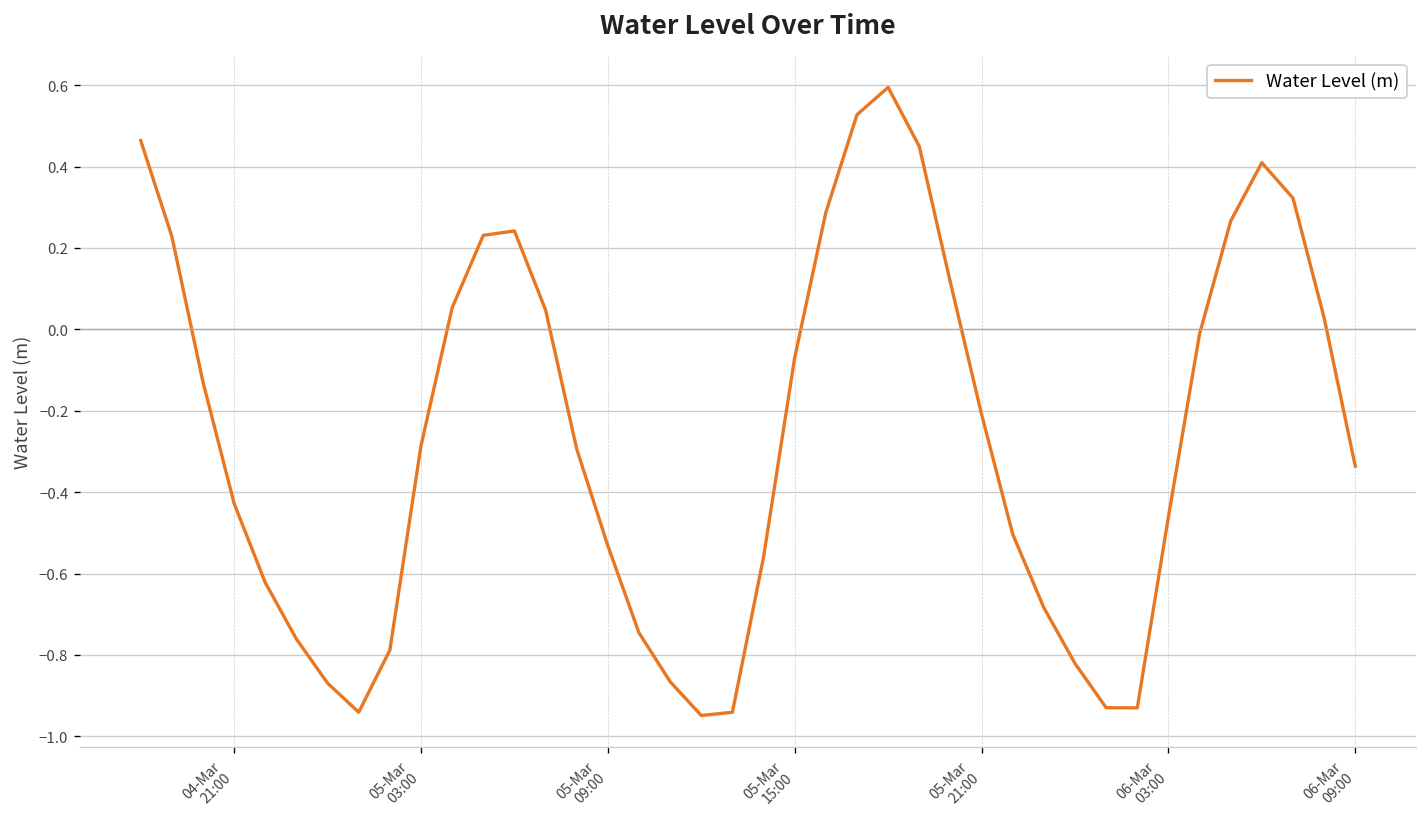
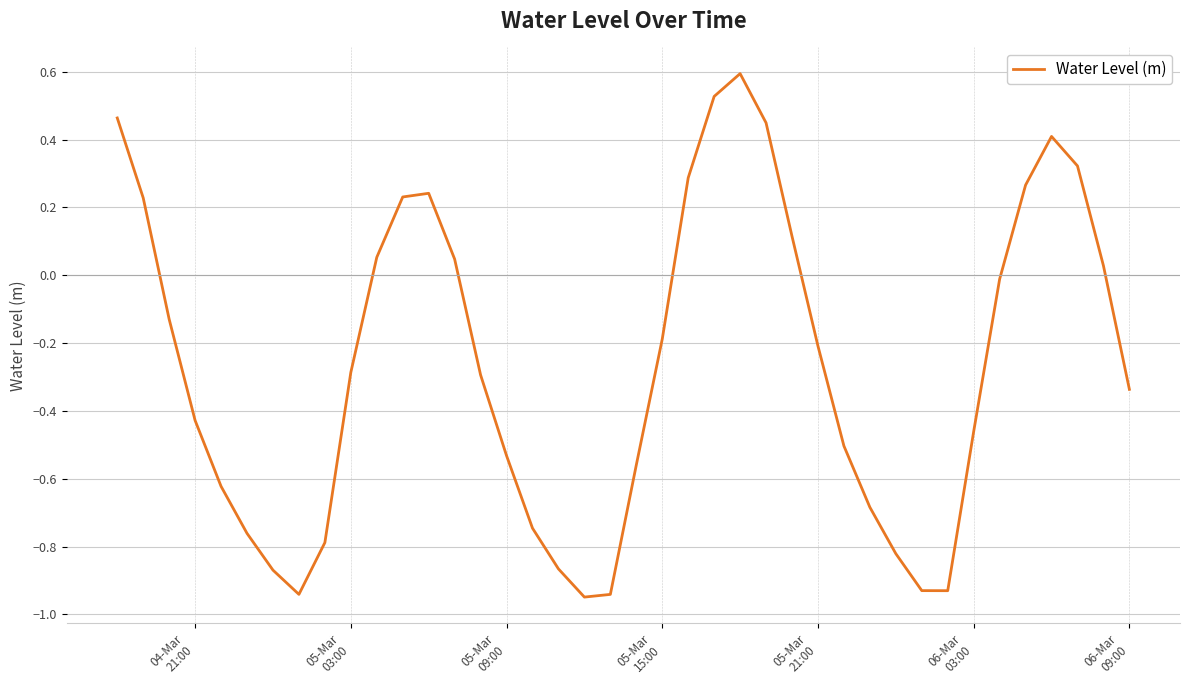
05-Mar 15:00: -0.07 -> -0.19
